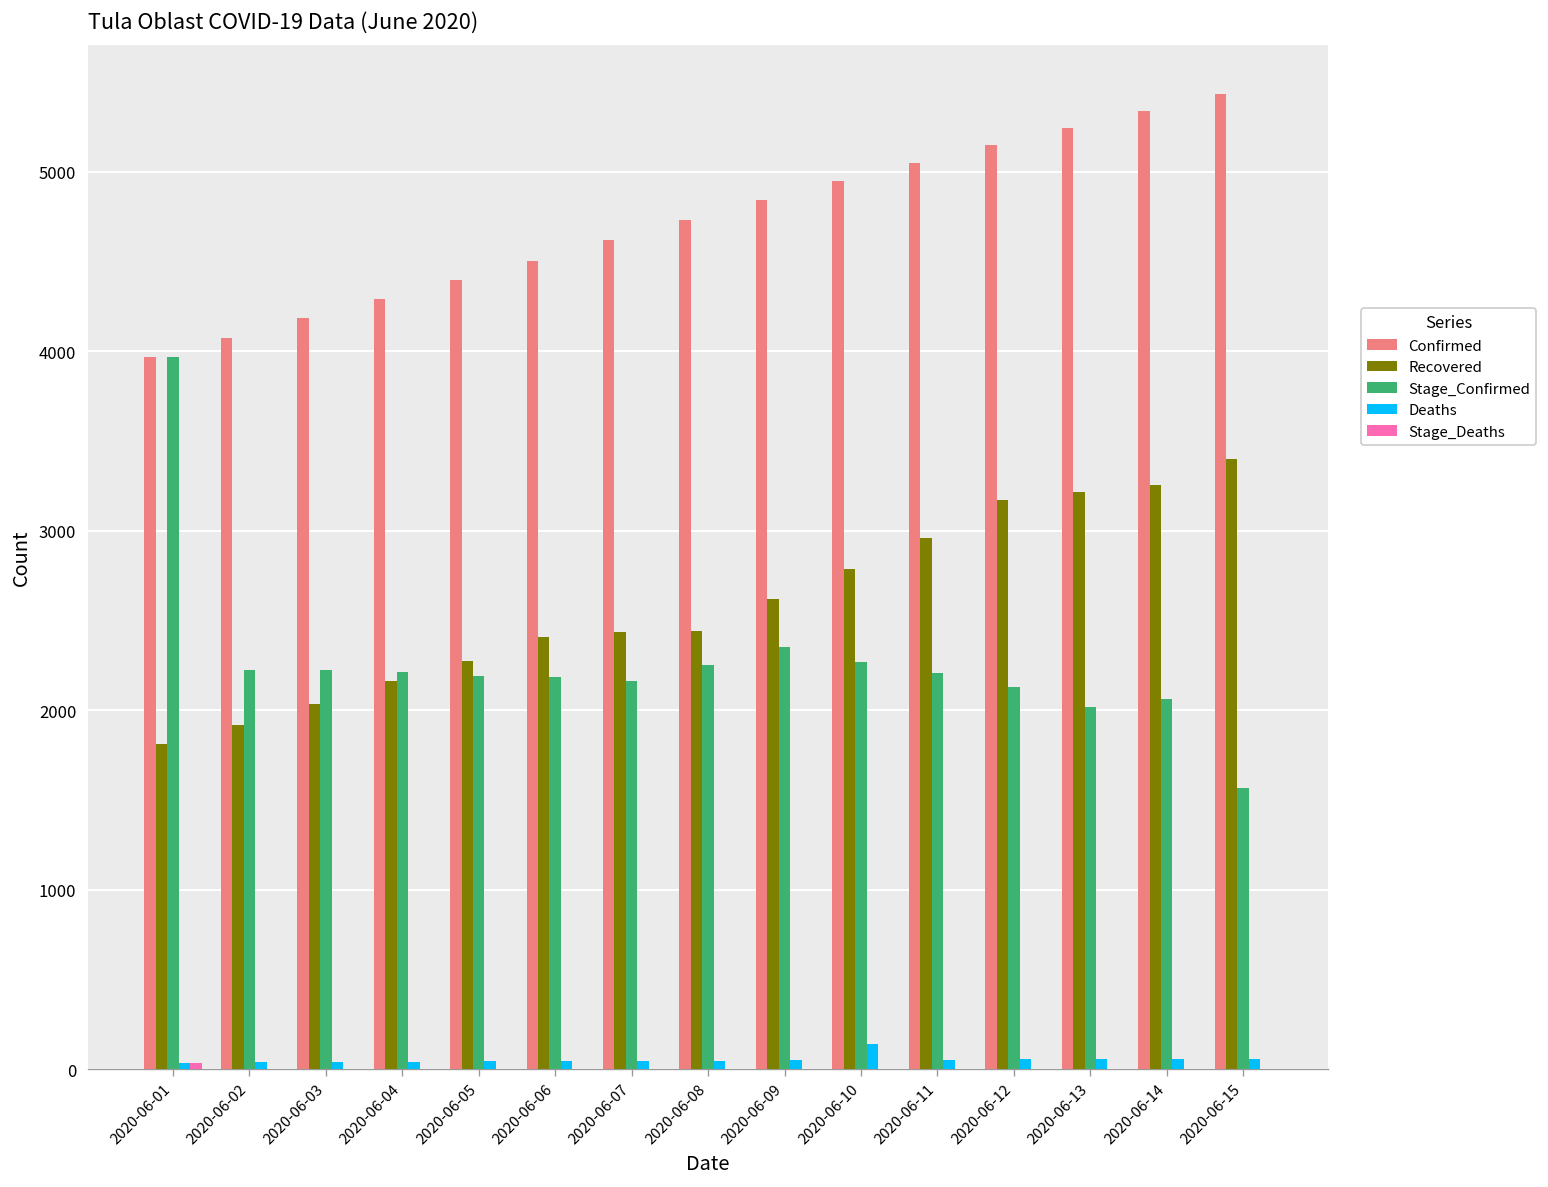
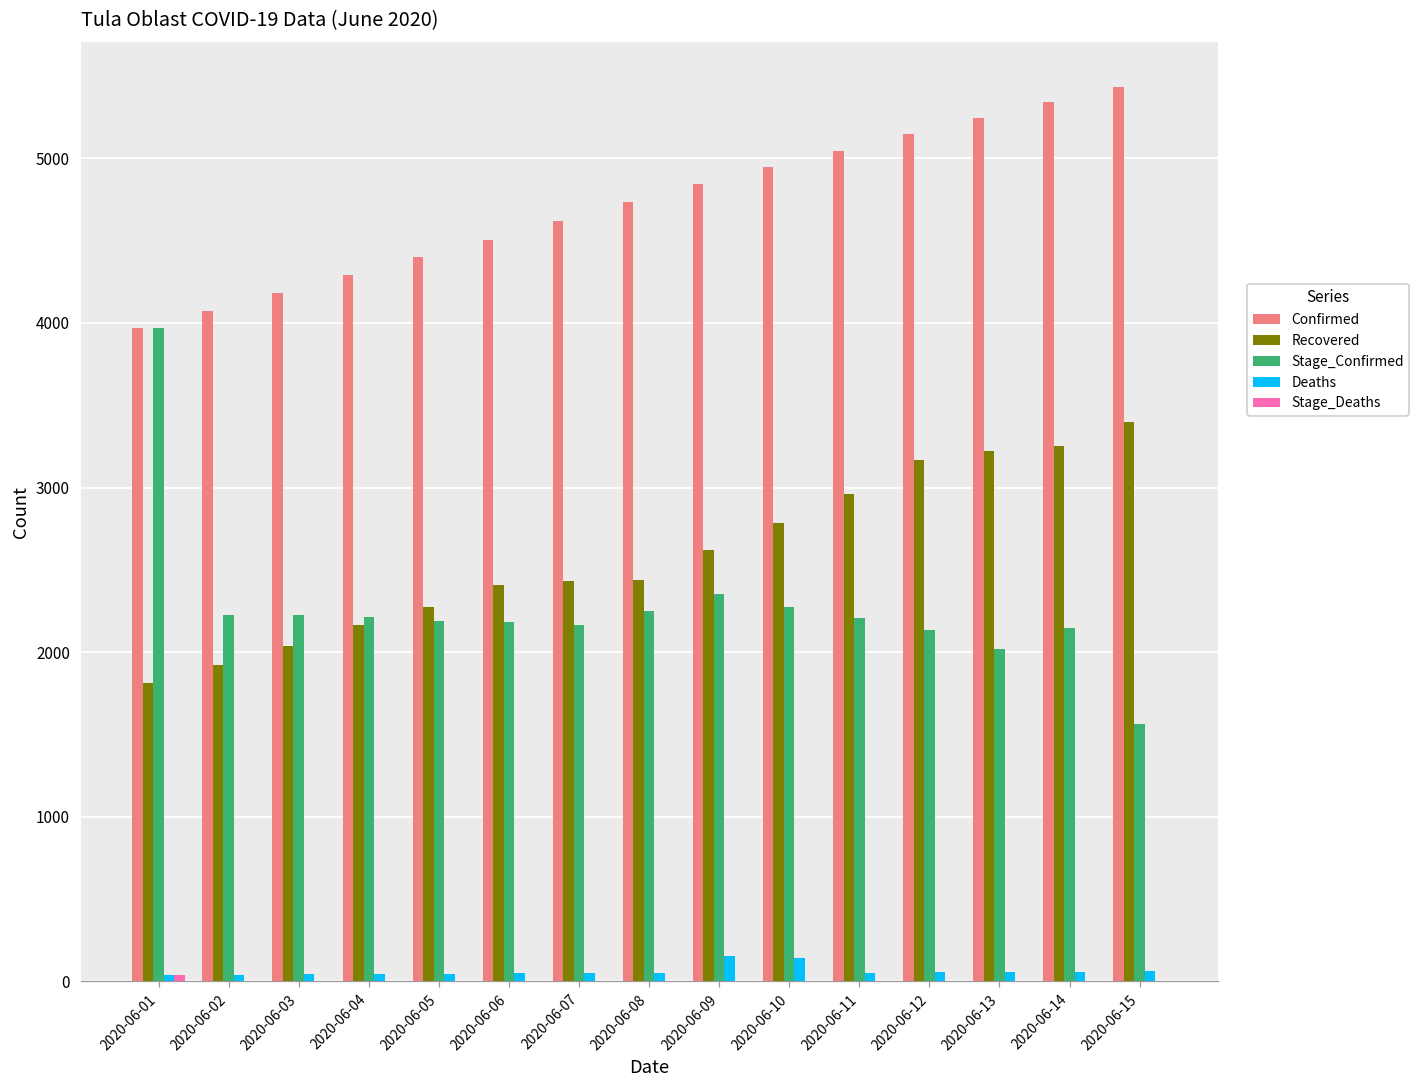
Deaths, 2020-06-09: 50 -> 160
Stage_Confirmed, 2020-06-14: 2070 -> 2150
